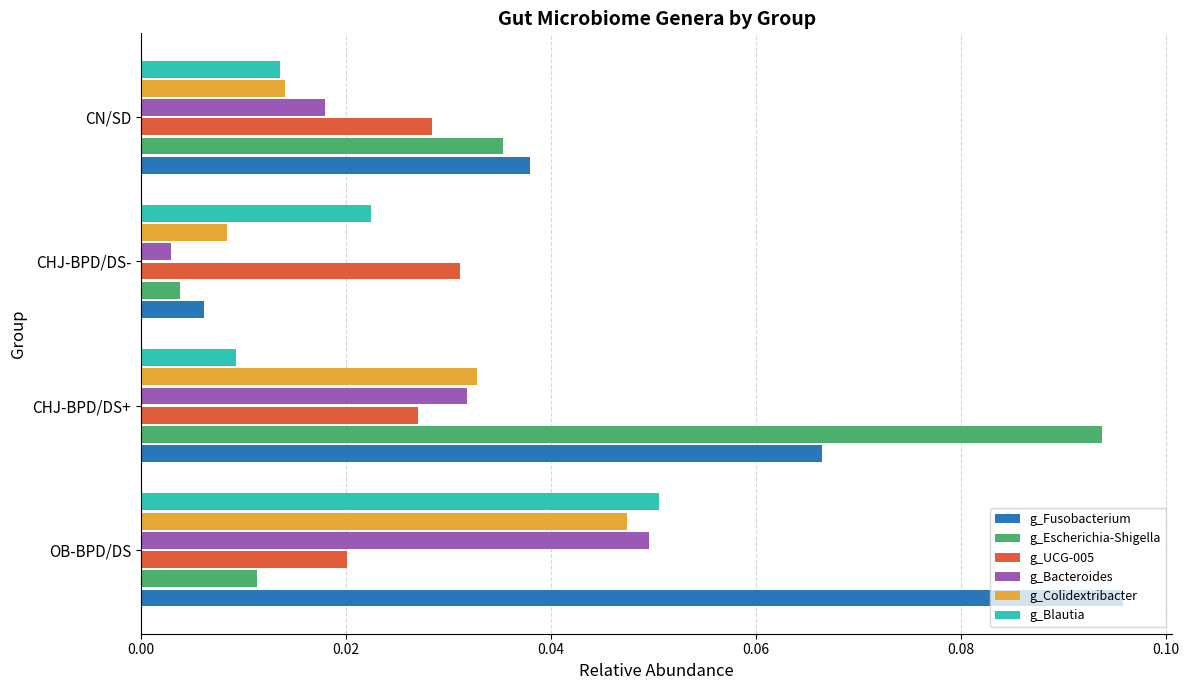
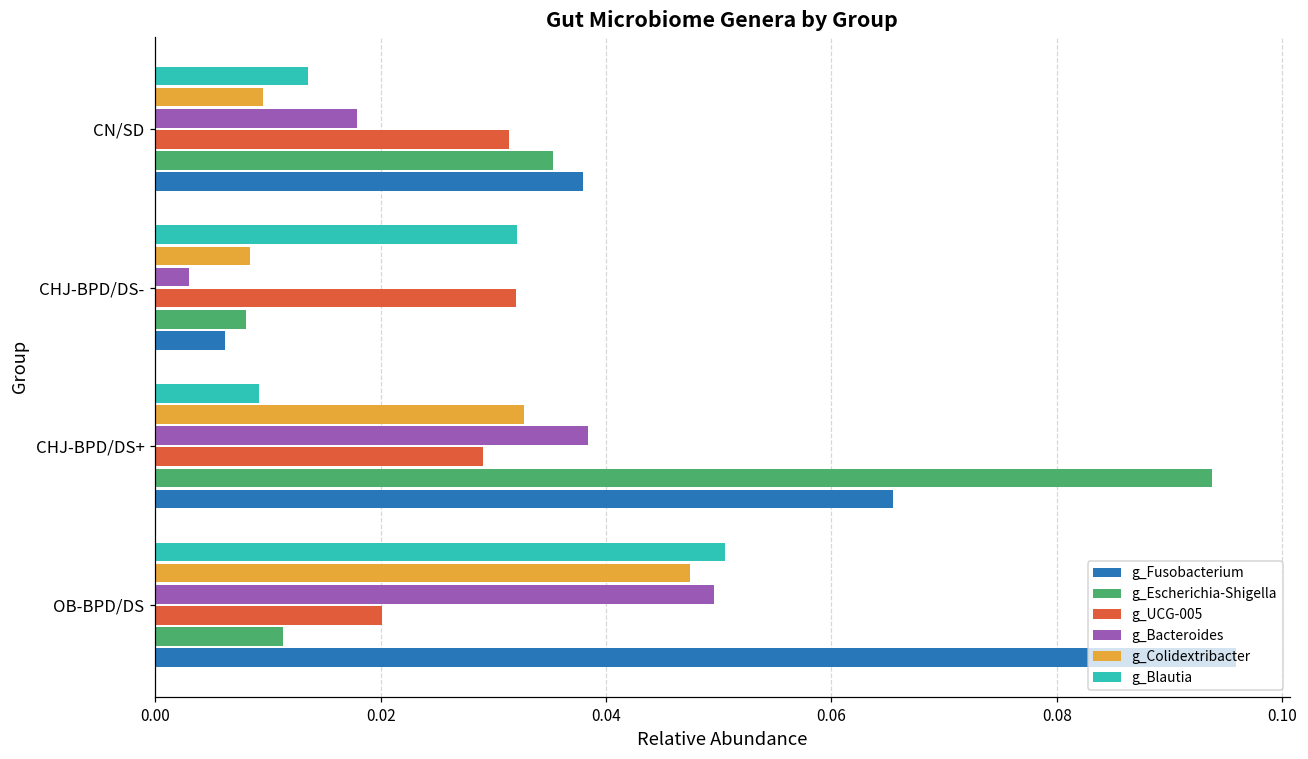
g_Colidextribacter, CN/SD: 0.0140 -> 0.0095
g_UCG-005, CN/SD: 0.0284 -> 0.0314
g_Blautia, CHJ-BPD/DS-: 0.0224 -> 0.0321
g_UCG-005, CHJ-BPD/DS-: 0.0311 -> 0.0320
g_Escherichia-Shigella, CHJ-BPD/DS-: 0.0038 -> 0.0080
g_Bacteroides, CHJ-BPD/DS+: 0.0318 -> 0.0384
g_UCG-005, CHJ-BPD/DS+: 0.0270 -> 0.0291
g_Fusobacterium, CHJ-BPD/DS+: 0.0665 -> 0.0654
